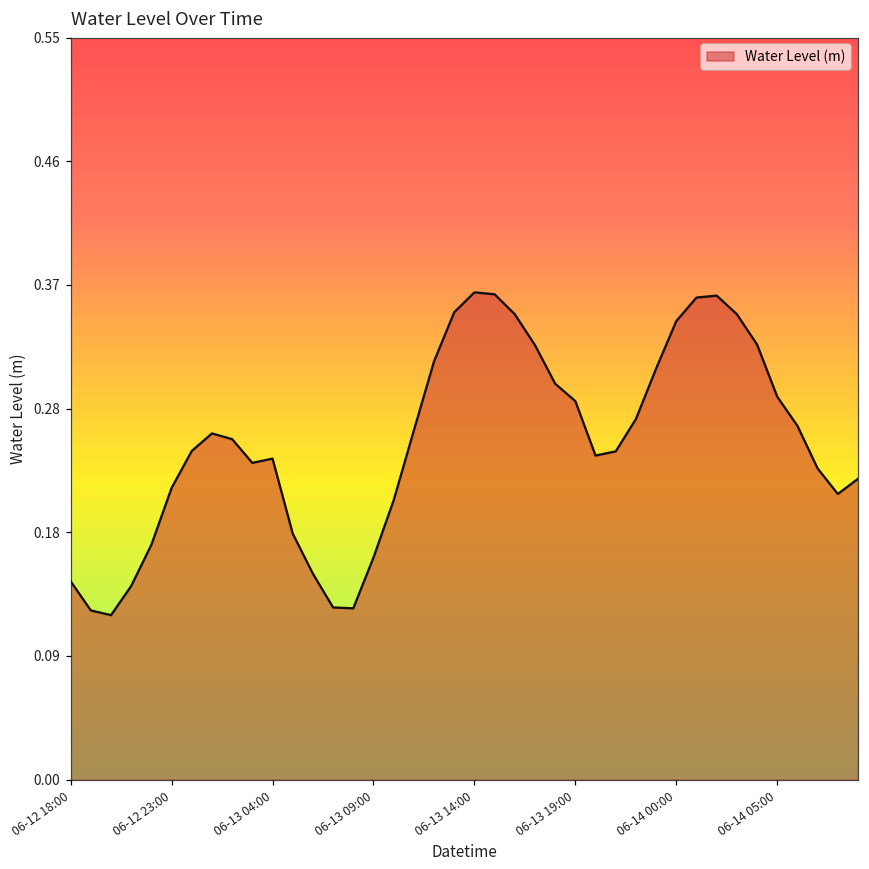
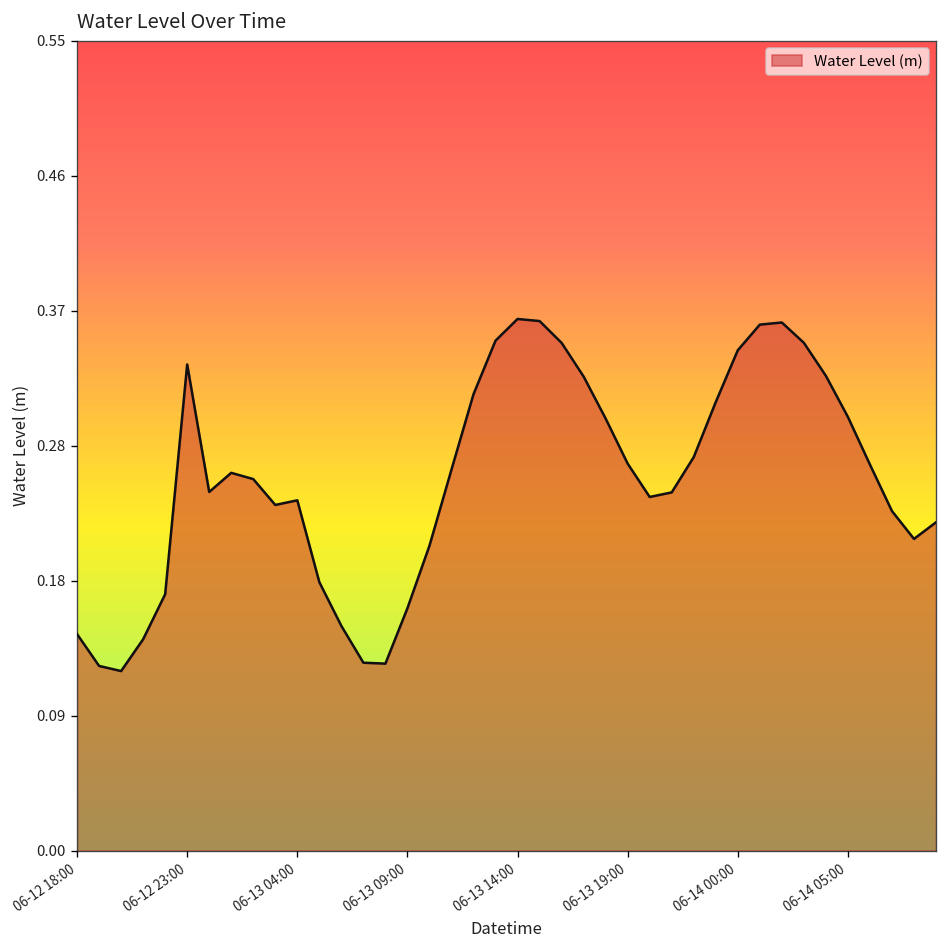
06-12 23:00: 0.216 -> 0.330
06-13 19:00: 0.280 -> 0.263
06-14 05:00: 0.284 -> 0.295
